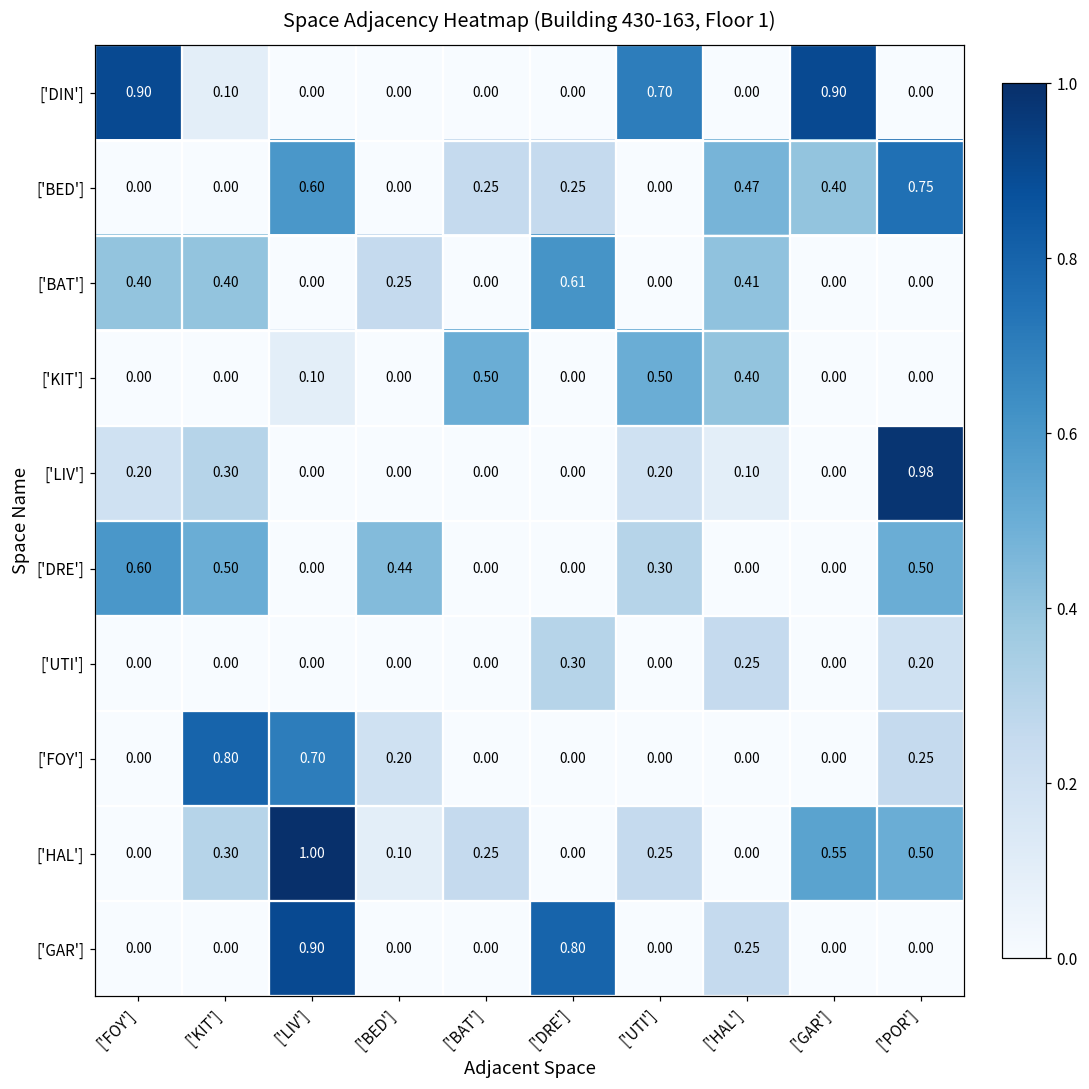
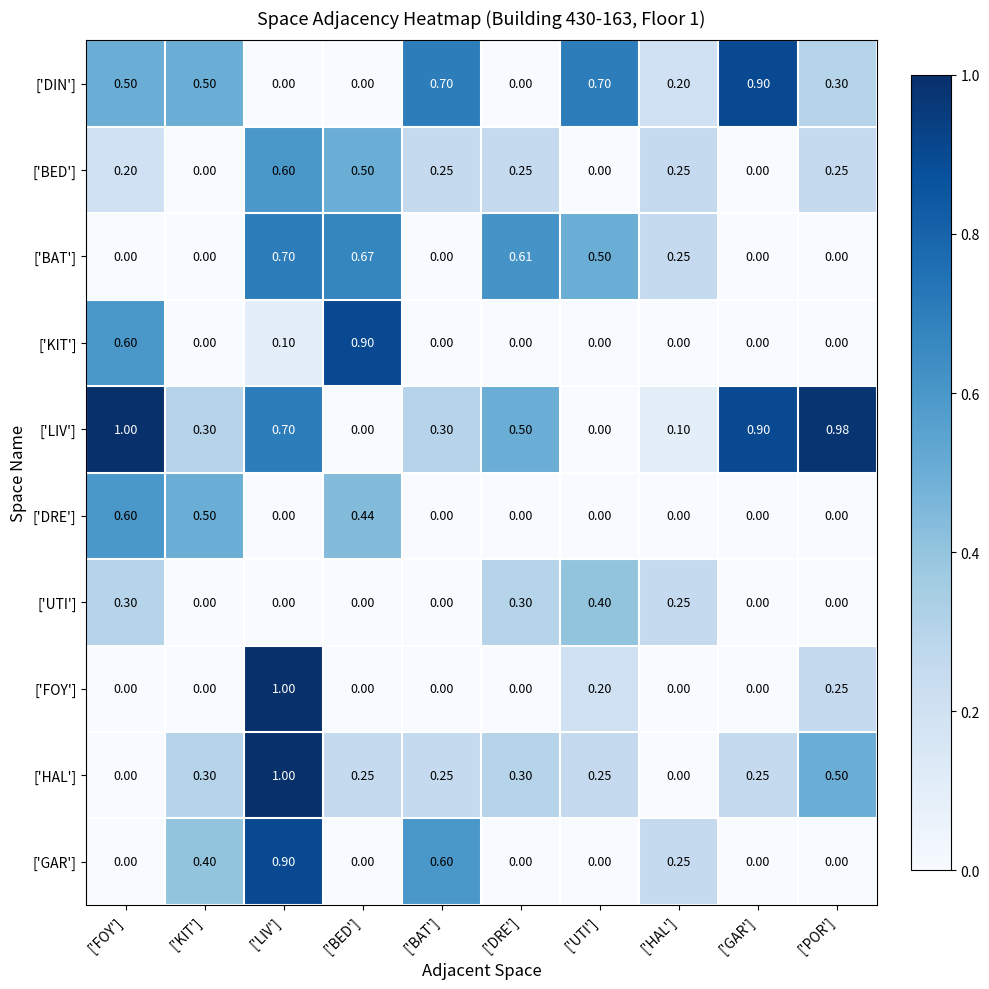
['DIN'], ['FOY']: 0.90 -> 0.50
['DIN'], ['KIT']: 0.10 -> 0.50
['DIN'], ['BAT']: 0.00 -> 0.70
['DIN'], ['HAL']: 0.00 -> 0.20
['DIN'], ['POR']: 0.00 -> 0.30
['BED'], ['FOY']: 0.00 -> 0.20
['BED'], ['BED']: 0.00 -> 0.50
['BED'], ['HAL']: 0.47 -> 0.25
['BED'], ['GAR']: 0.40 -> 0.00
['BED'], ['POR']: 0.75 -> 0.25
['BAT'], ['FOY']: 0.40 -> 0.00
['BAT'], ['KIT']: 0.40 -> 0.00
['BAT'], ['LIV']: 0.00 -> 0.70
['BAT'], ['BED']: 0.25 -> 0.67
['BAT'], ['UTI']: 0.00 -> 0.50
['BAT'], ['HAL']: 0.41 -> 0.25
['KIT'], ['FOY']: 0.00 -> 0.60
['KIT'], ['BED']: 0.00 -> 0.90
['KIT'], ['BAT']: 0.50 -> 0.00
['KIT'], ['UTI']: 0.50 -> 0.00
['KIT'], ['HAL']: 0.40 -> 0.00
['LIV'], ['FOY']: 0.20 -> 1.00
['LIV'], ['LIV']: 0.00 -> 0.70
['LIV'], ['BAT']: 0.00 -> 0.30
['LIV'], ['DRE']: 0.00 -> 0.50
['LIV'], ['UTI']: 0.20 -> 0.00
['LIV'], ['GAR']: 0.00 -> 0.90
['DRE'], ['UTI']: 0.30 -> 0.00
['DRE'], ['POR']: 0.50 -> 0.00
['UTI'], ['FOY']: 0.00 -> 0.30
['UTI'], ['UTI']: 0.00 -> 0.40
['UTI'], ['POR']: 0.20 -> 0.00
['FOY'], ['KIT']: 0.80 -> 0.00
['FOY'], ['LIV']: 0.70 -> 1.00
['FOY'], ['BED']: 0.20 -> 0.00
['FOY'], ['UTI']: 0.00 -> 0.20
['HAL'], ['BED']: 0.10 -> 0.25
['HAL'], ['DRE']: 0.00 -> 0.30
['HAL'], ['GAR']: 0.55 -> 0.25
['GAR'], ['KIT']: 0.00 -> 0.40
['GAR'], ['BAT']: 0.00 -> 0.60
['GAR'], ['DRE']: 0.80 -> 0.00
